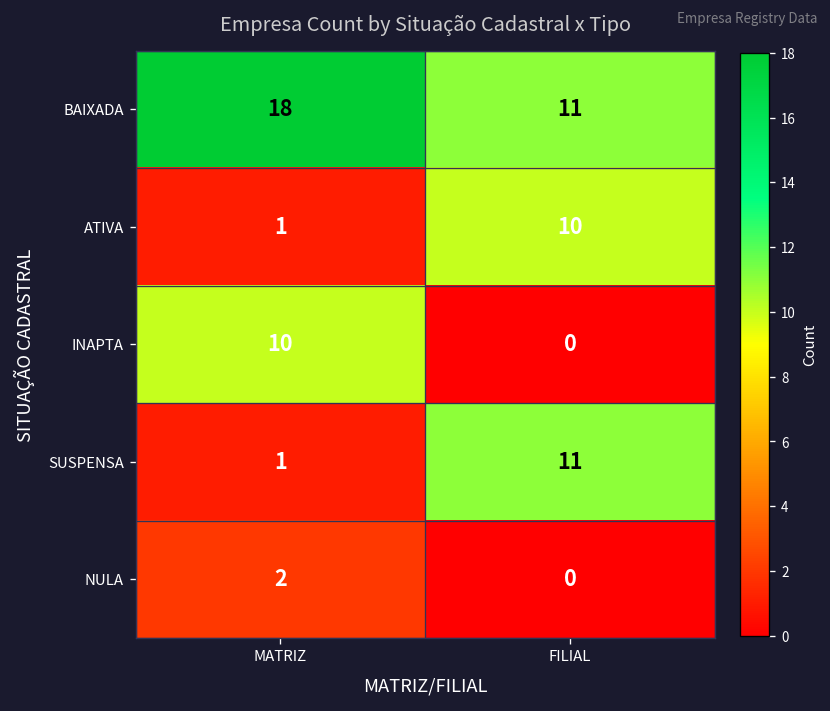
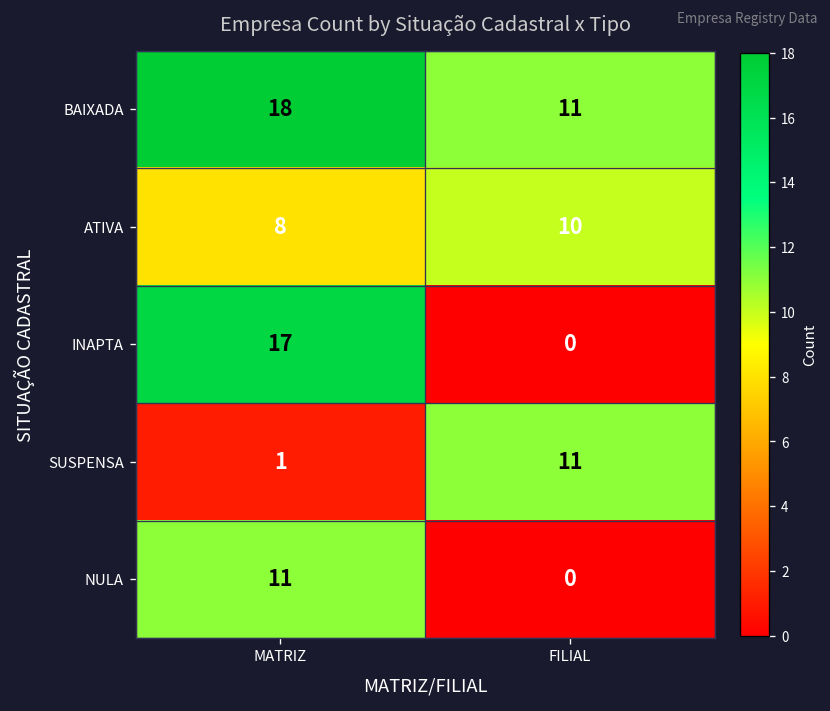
ATIVA, MATRIZ: 1 -> 8
INAPTA, MATRIZ: 10 -> 17
NULA, MATRIZ: 2 -> 11
